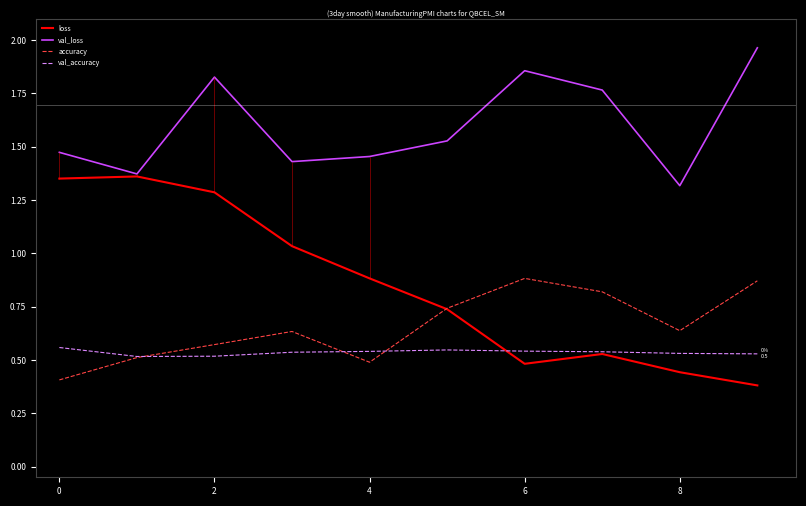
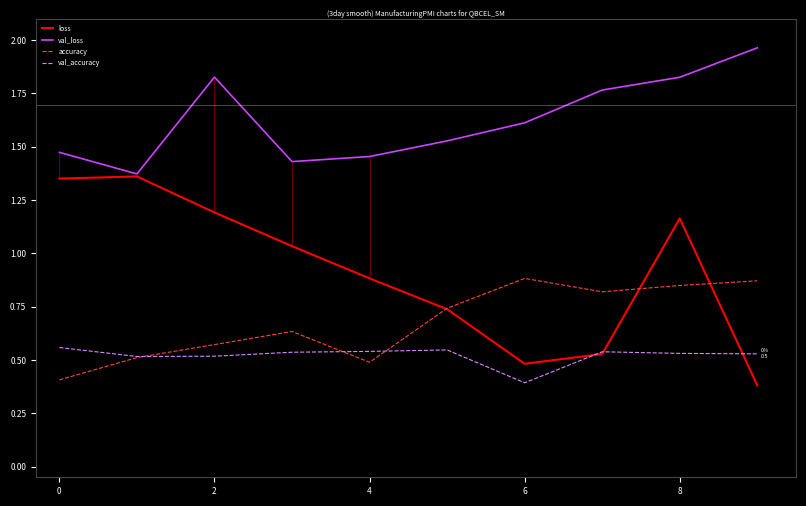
loss, 2: 1.29 -> 1.19
val_loss, 6: 1.86 -> 1.61
val_accuracy, 6: 0.54 -> 0.39
loss, 8: 0.44 -> 1.16
val_loss, 8: 1.32 -> 1.83
accuracy, 8: 0.64 -> 0.85
